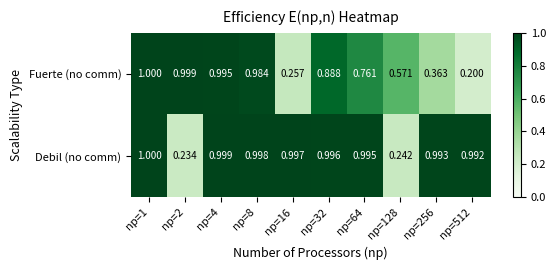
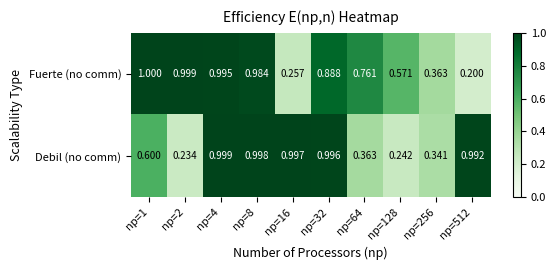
Debil (no comm), np=1: 1.000 -> 0.600
Debil (no comm), np=64: 0.995 -> 0.363
Debil (no comm), np=256: 0.993 -> 0.341
